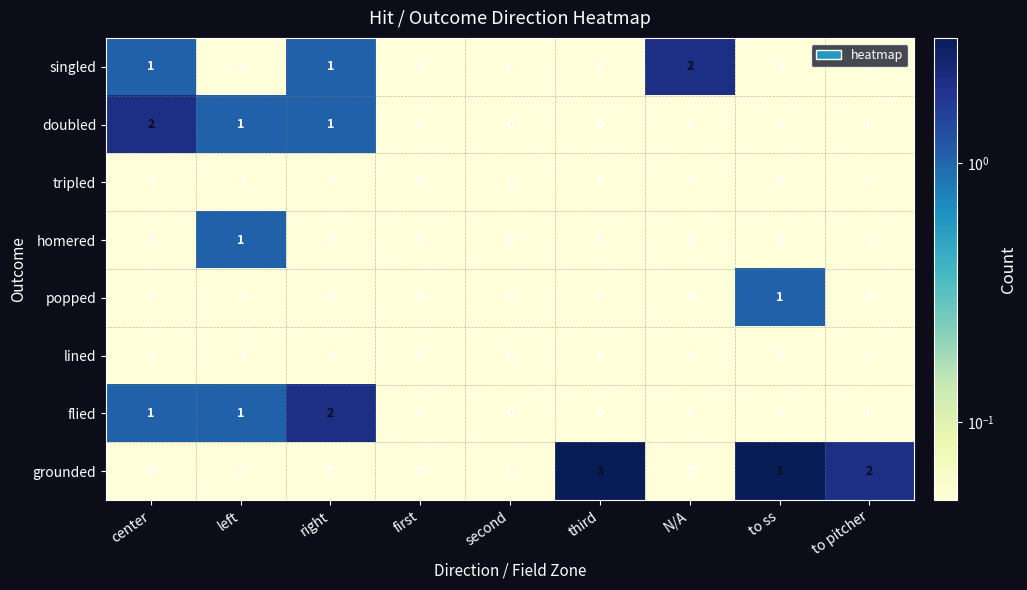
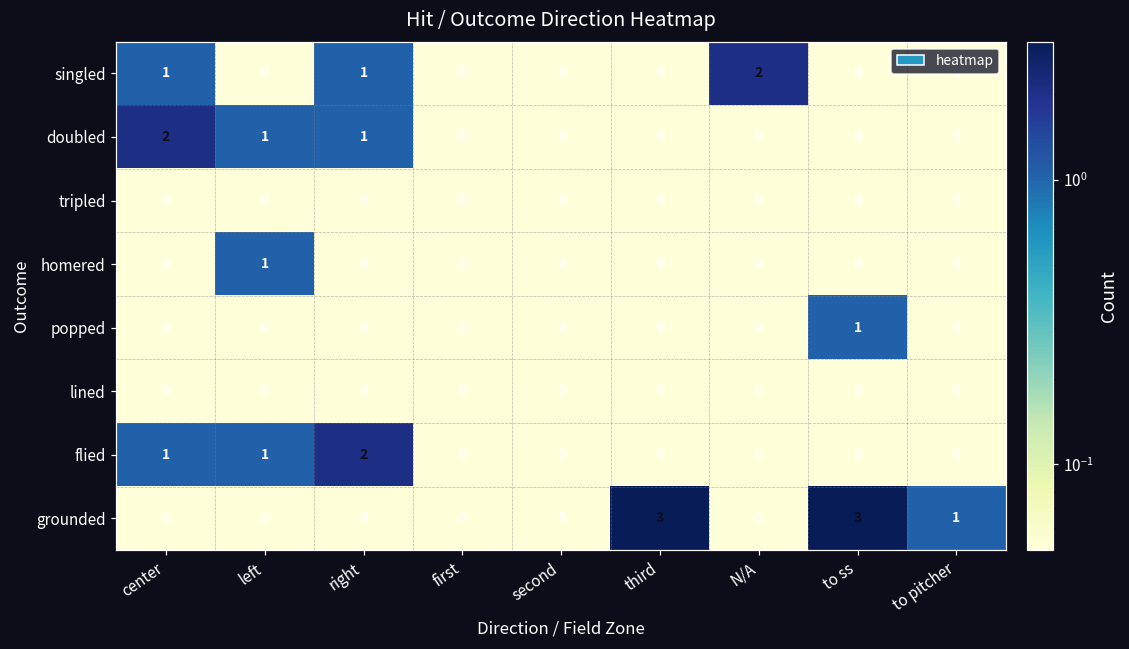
grounded, to pitcher: 2 -> 1
